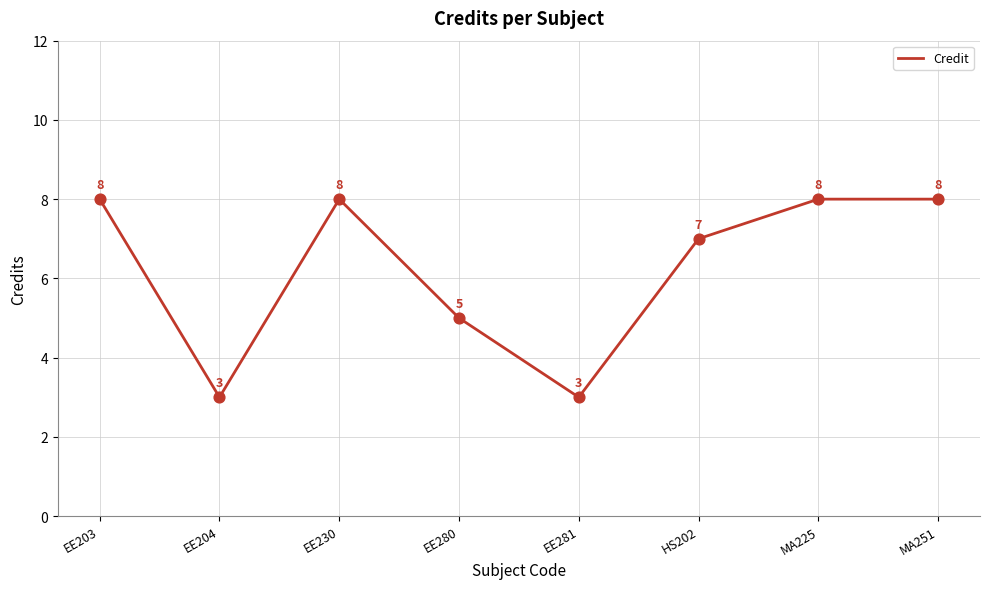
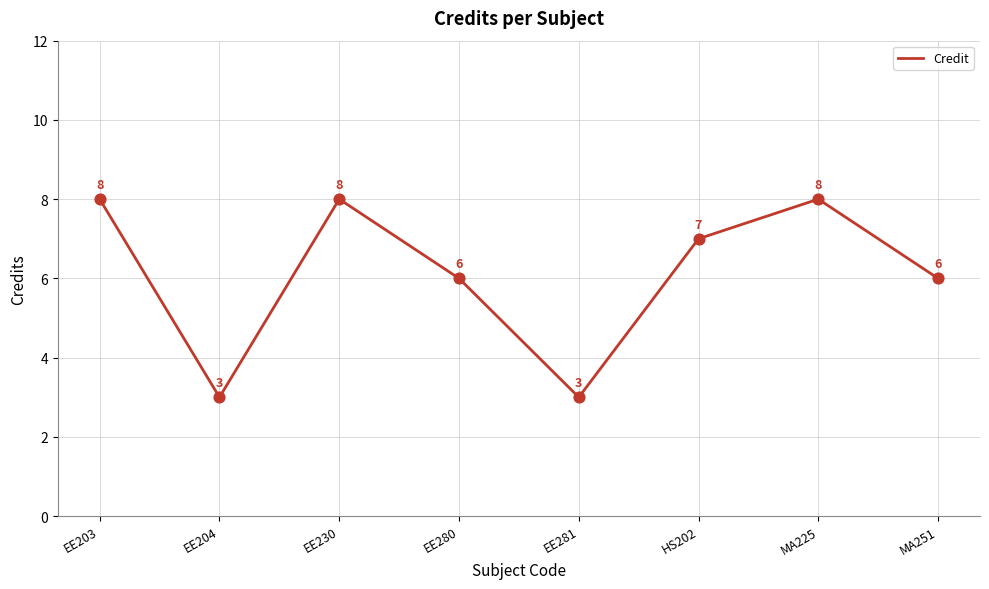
EE280: 5 -> 6
MA251: 8 -> 6
